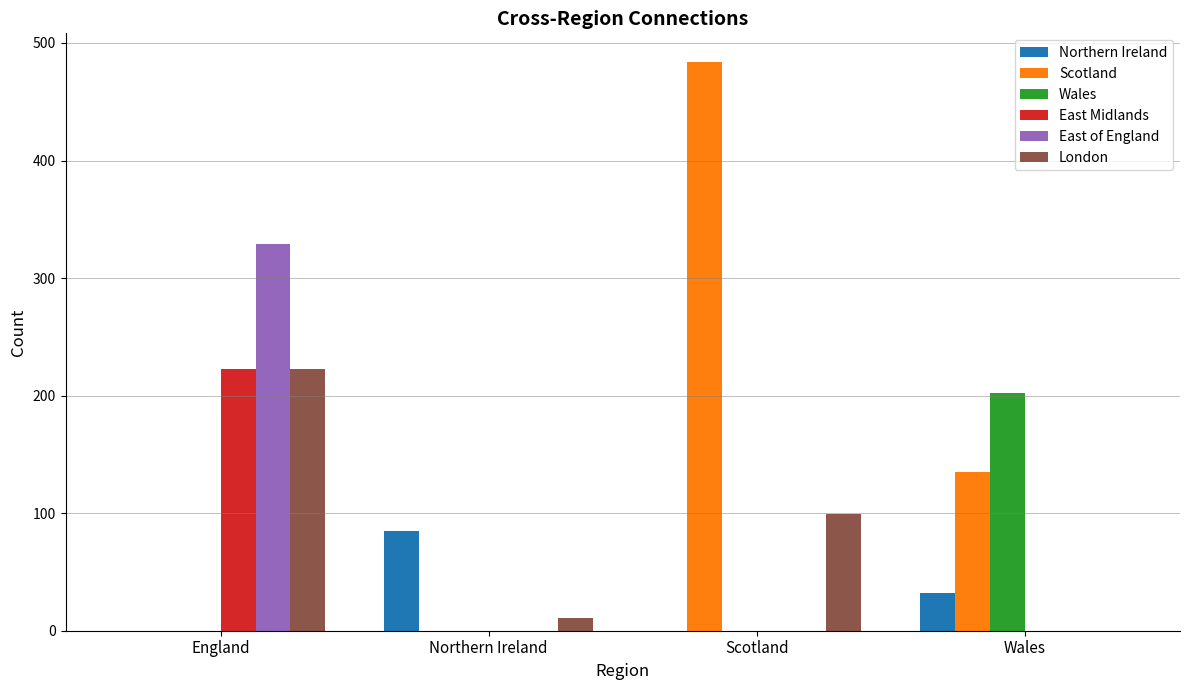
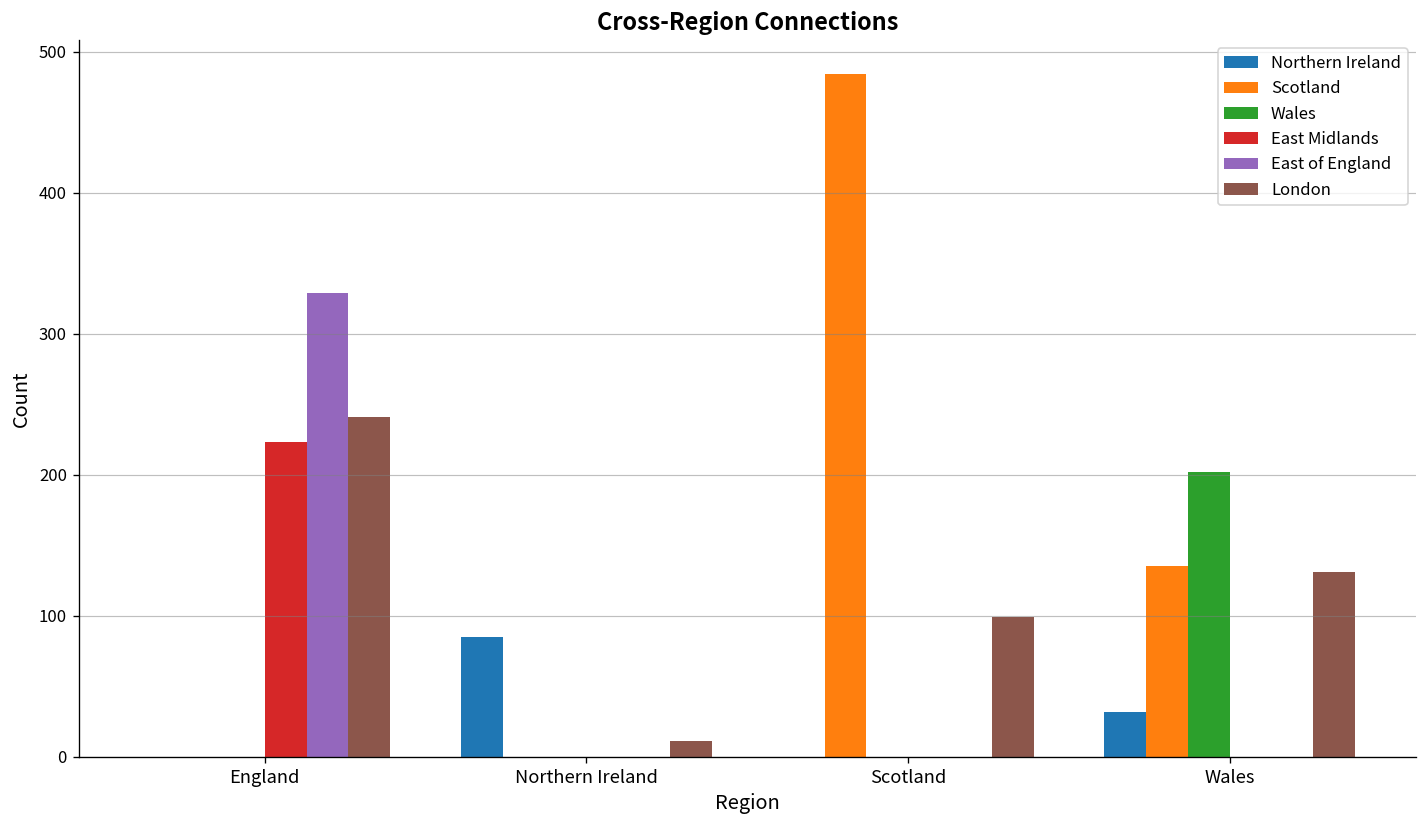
London, England: 223 -> 241
London, Wales: 0 -> 131
